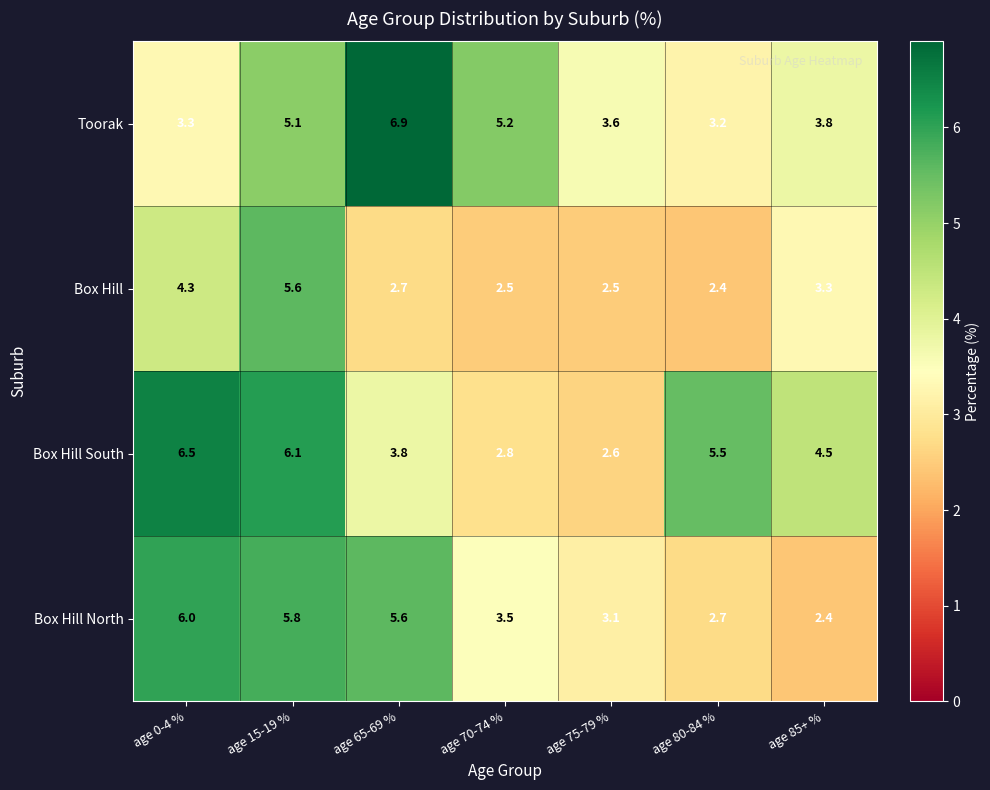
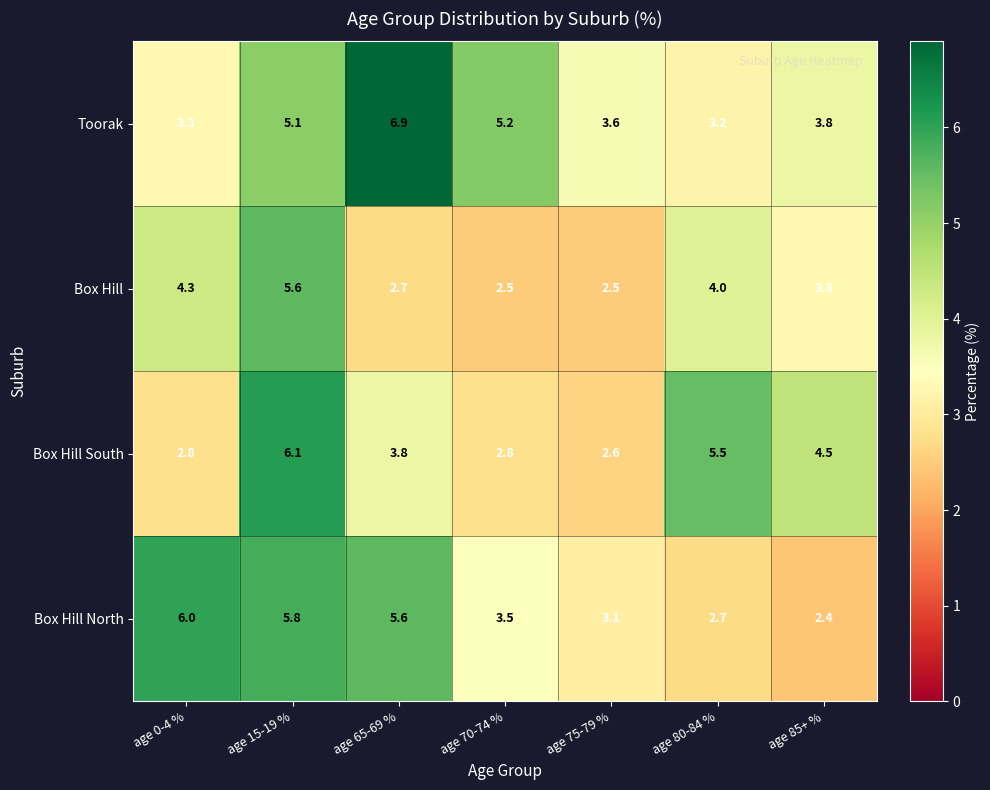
Box Hill, age 80-84 %: 2.4 -> 4.0
Box Hill South, age 0-4 %: 6.5 -> 2.8
